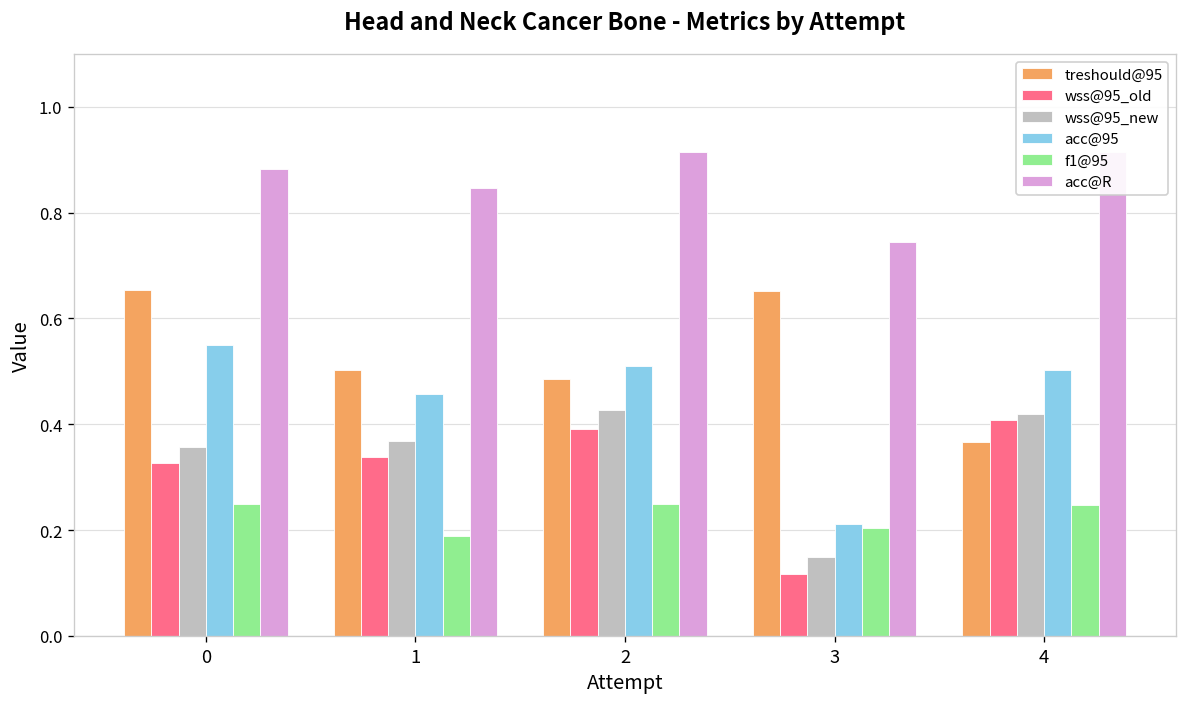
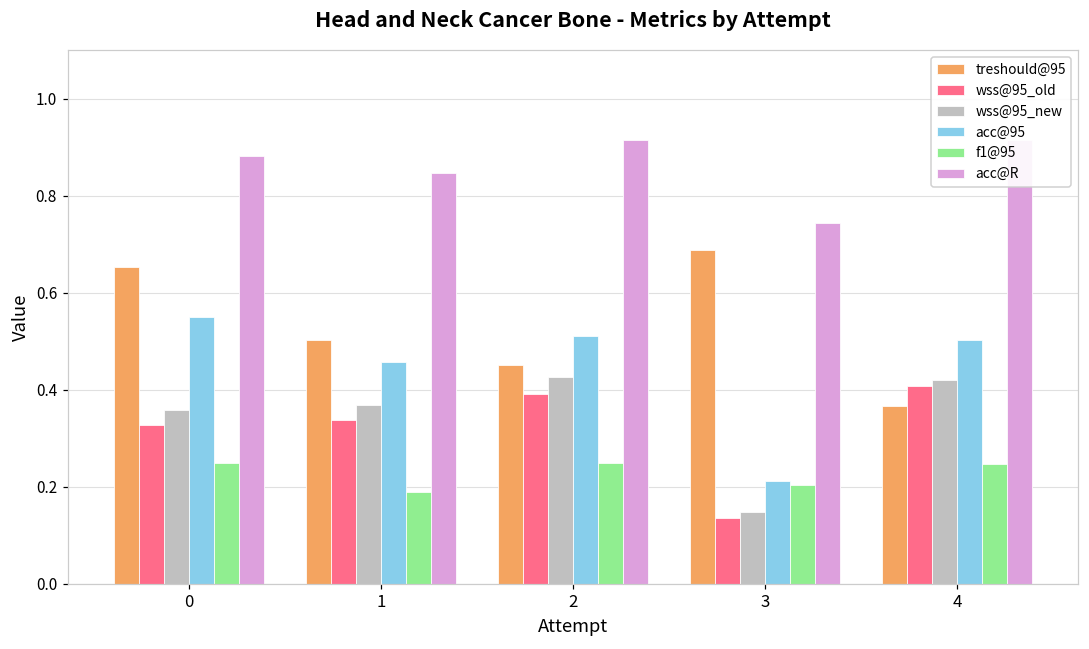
treshould@95, 2: 0.49 -> 0.45
treshould@95, 3: 0.65 -> 0.69
wss@95_old, 3: 0.12 -> 0.14
